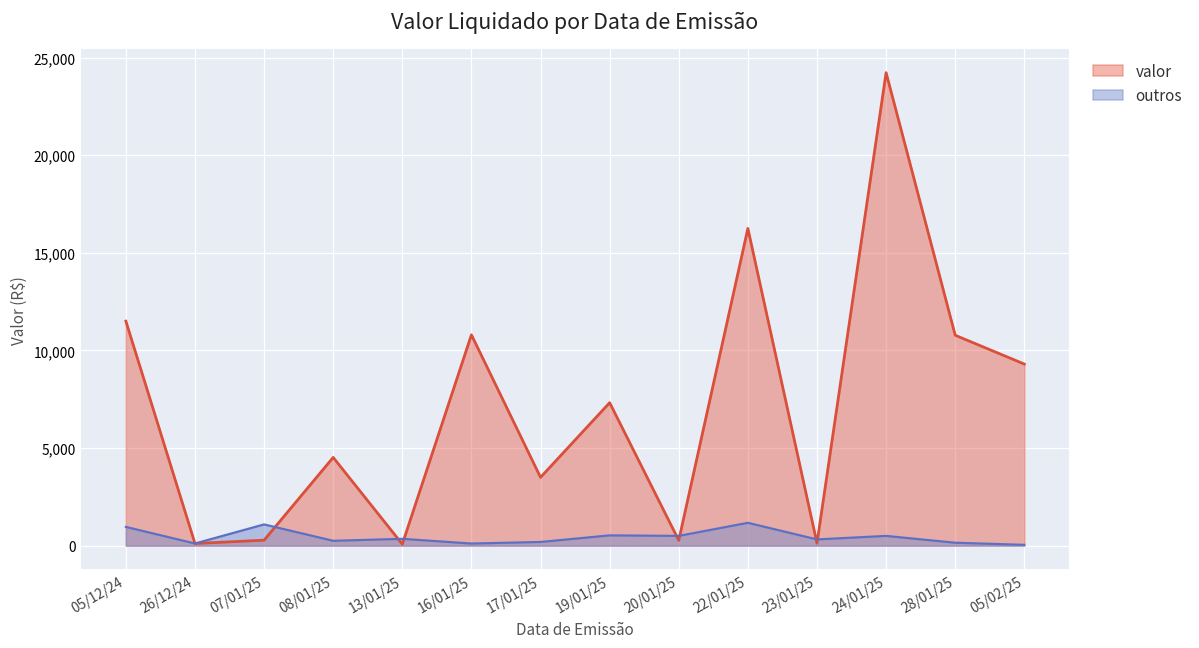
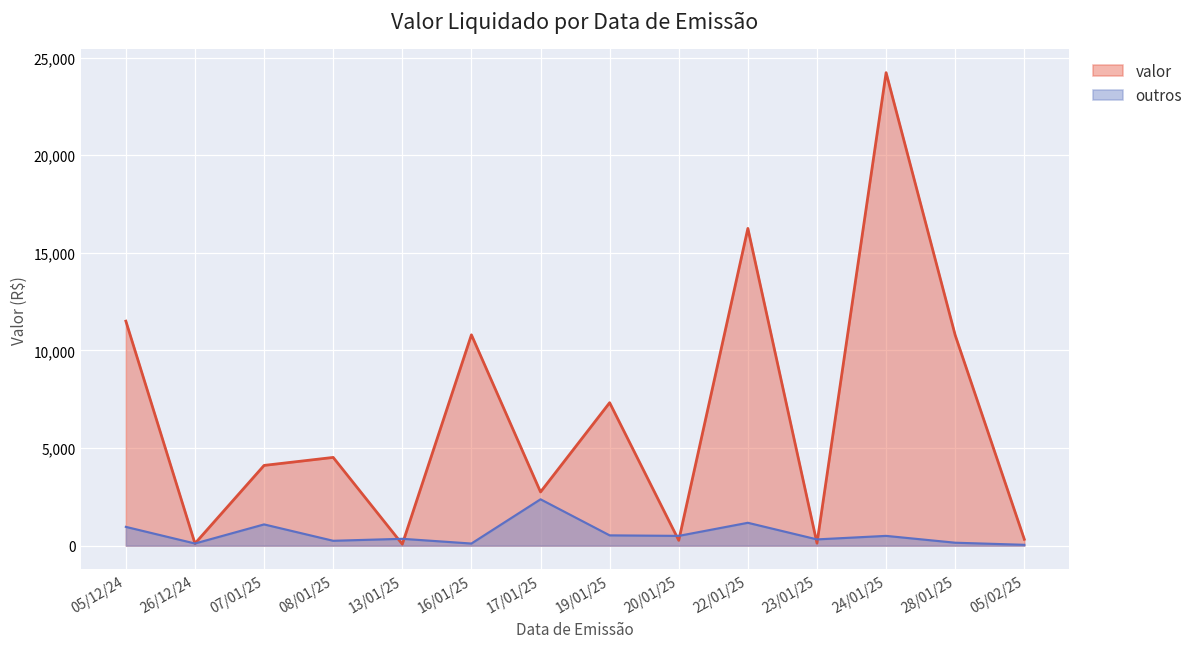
valor, 07/01/25: 300 -> 4,100
valor, 17/01/25: 3,500 -> 2,700
outros, 17/01/25: 200 -> 2,400
valor, 05/02/25: 9,300 -> 300
